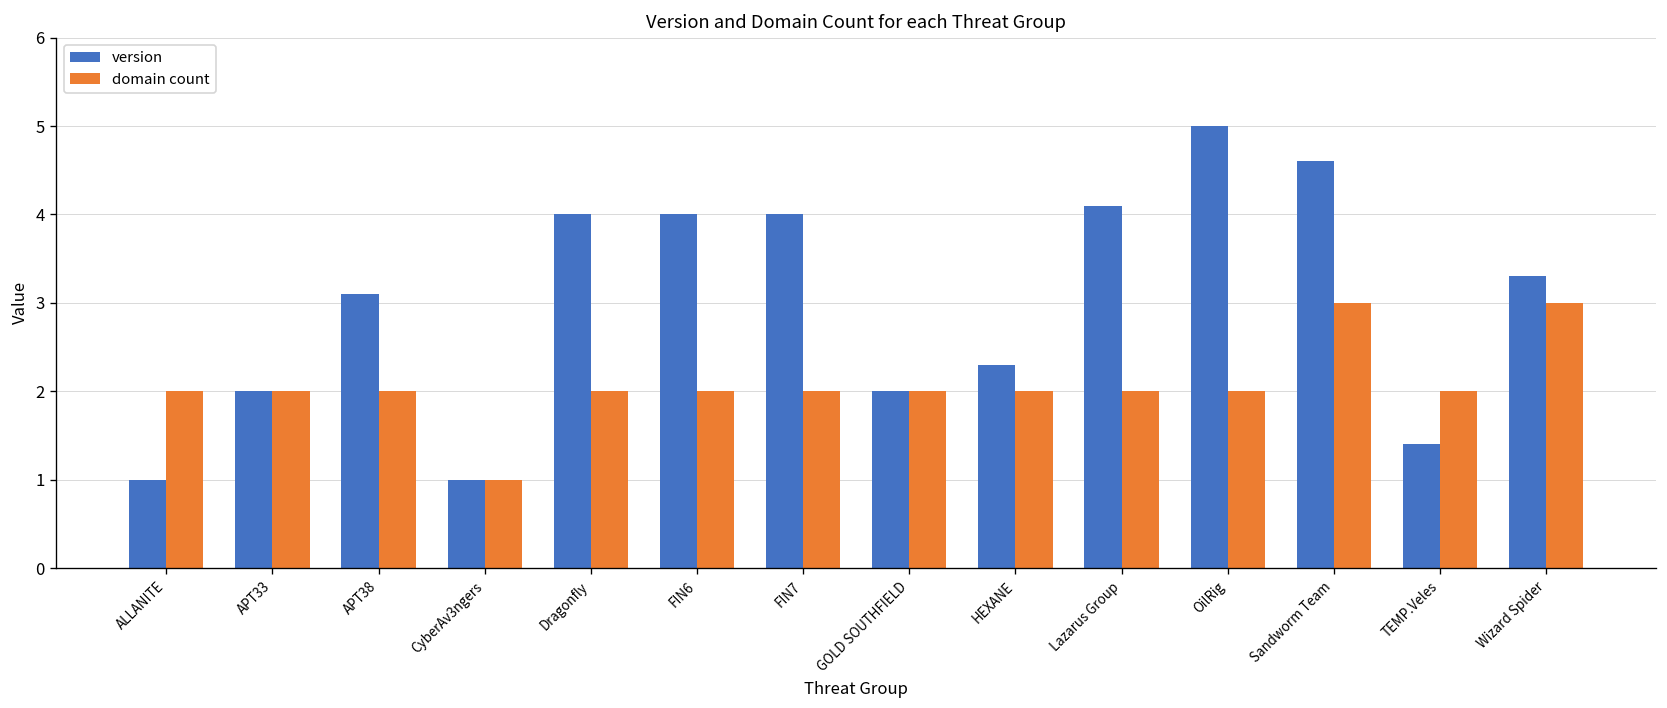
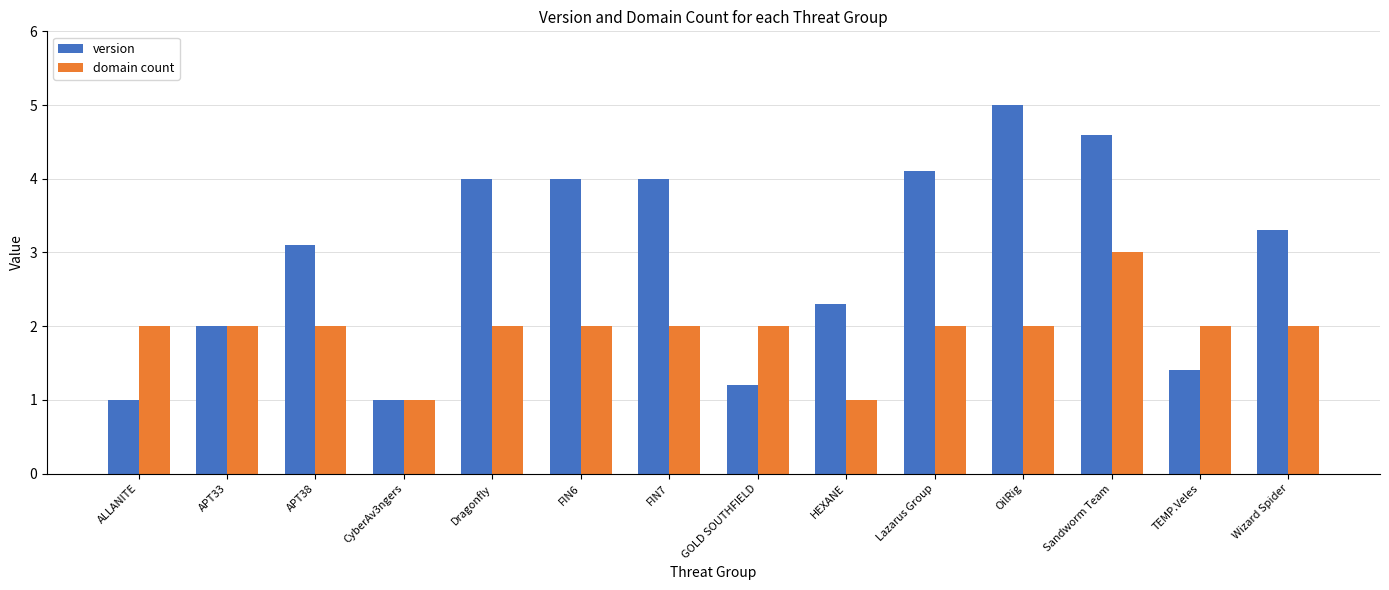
version, GOLD SOUTHFIELD: 2.0 -> 1.2
domain count, HEXANE: 2 -> 1
domain count, Wizard Spider: 3 -> 2
